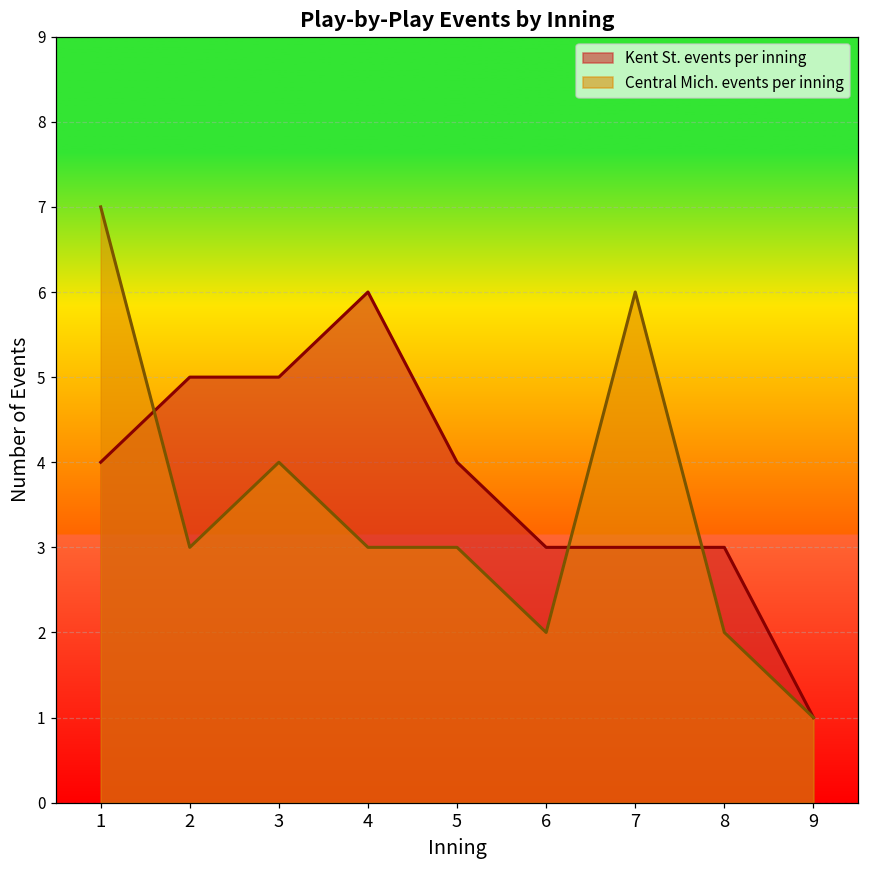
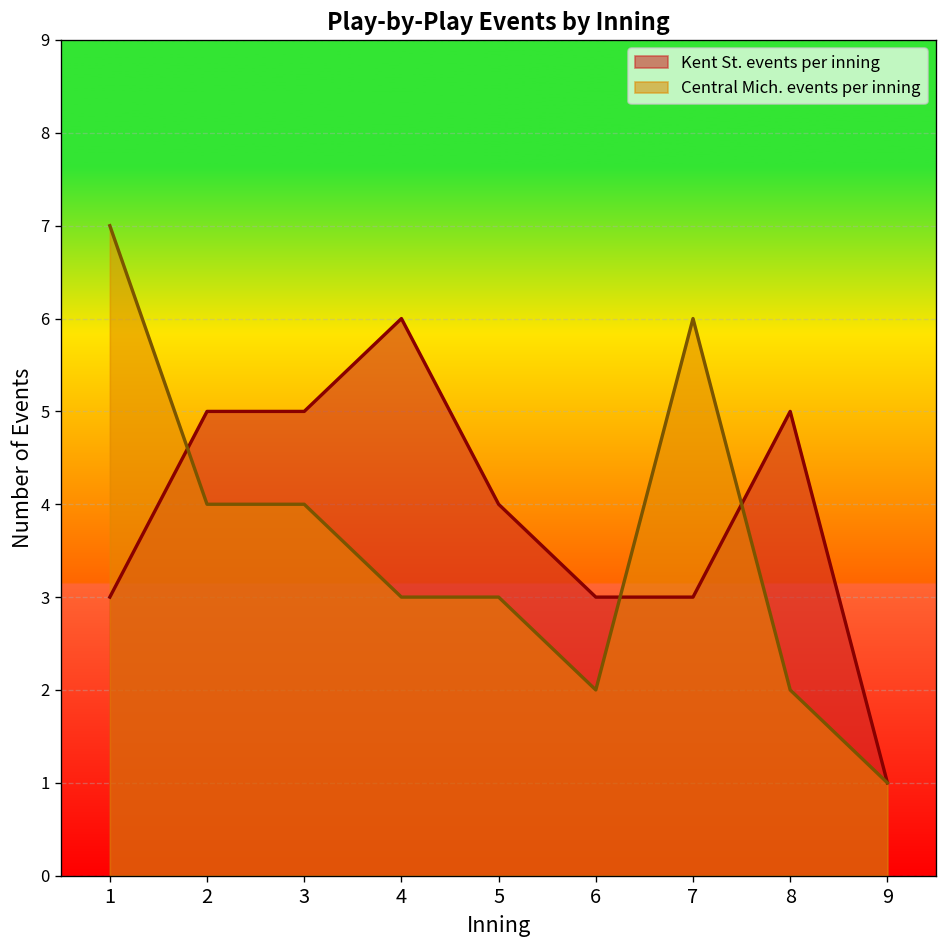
Kent St. events per inning, 1: 4 -> 3
Central Mich. events per inning, 2: 3 -> 4
Kent St. events per inning, 8: 3 -> 5
